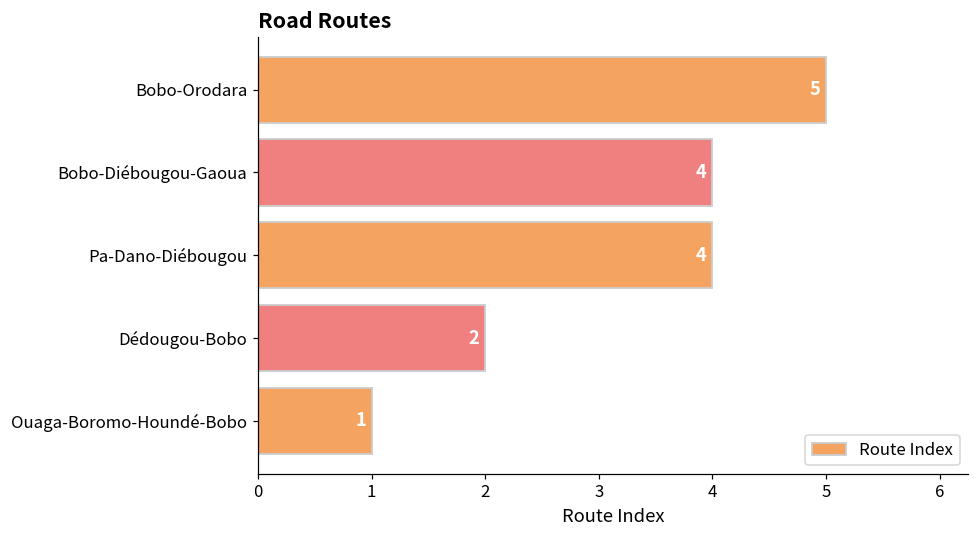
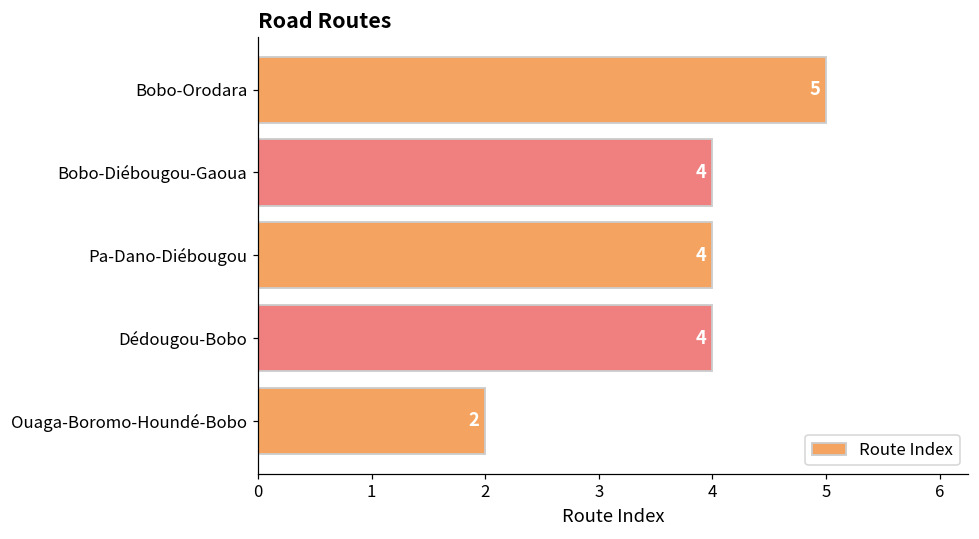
Dédougou-Bobo: 2 -> 4
Ouaga-Boromo-Houndé-Bobo: 1 -> 2
